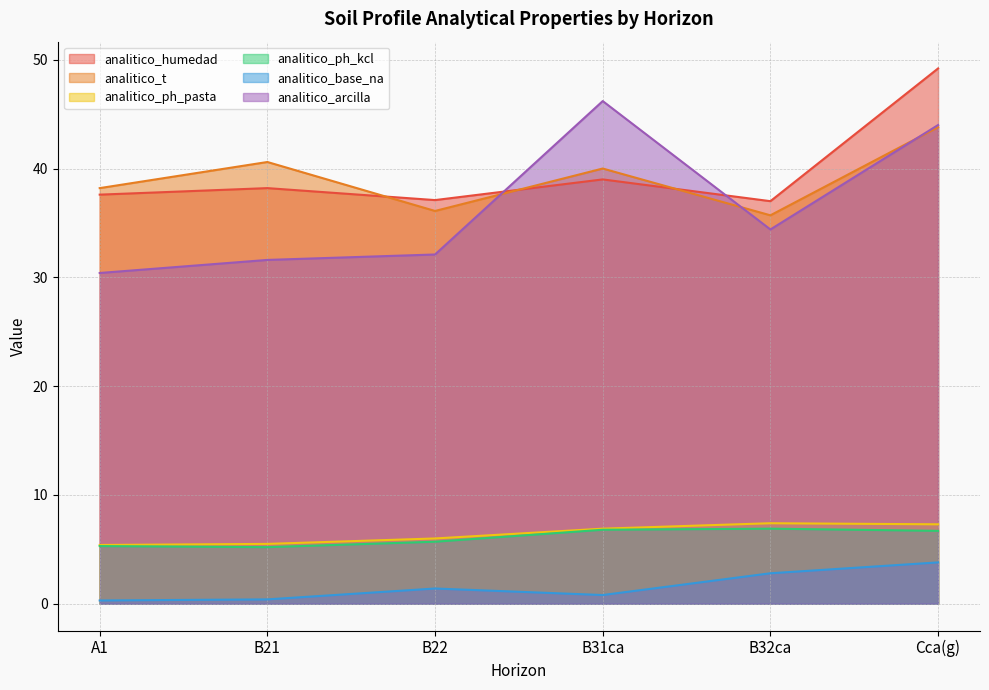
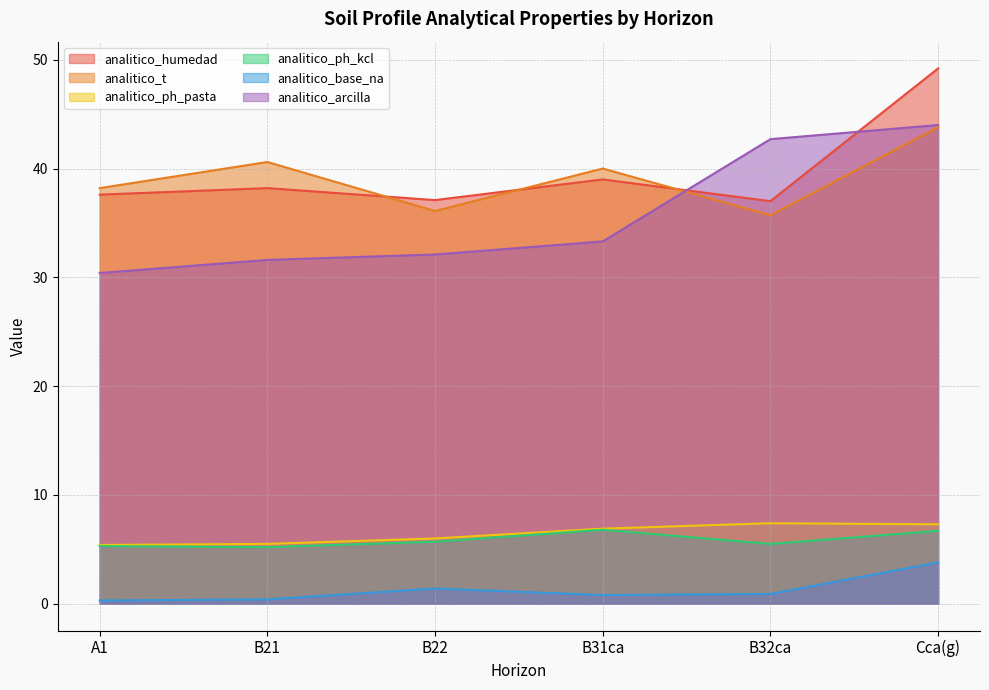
analitico_arcilla, B31ca: 46.2 -> 33.3
analitico_ph_kcl, B32ca: 6.9 -> 5.5
analitico_base_na, B32ca: 2.8 -> 0.9
analitico_arcilla, B32ca: 34.4 -> 42.7
